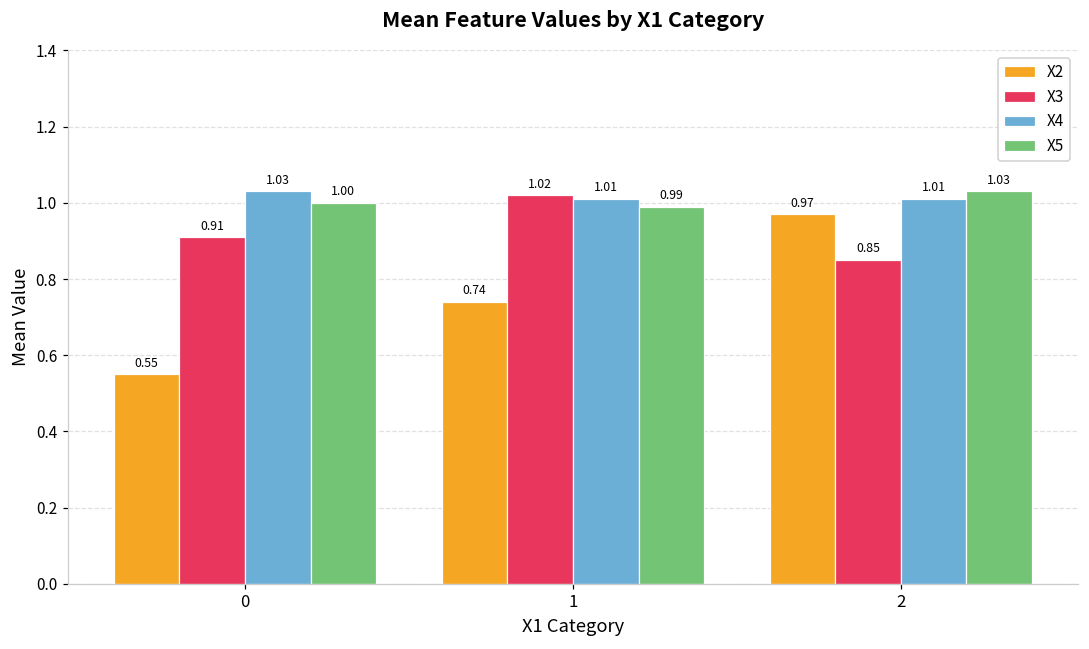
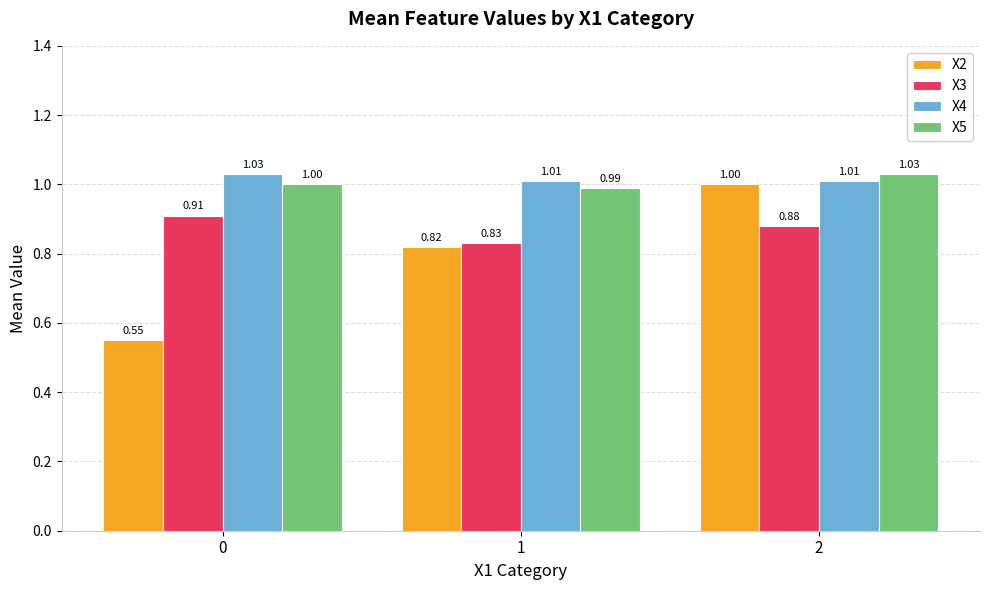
X2, 1: 0.74 -> 0.82
X3, 1: 1.02 -> 0.83
X2, 2: 0.97 -> 1.00
X3, 2: 0.85 -> 0.88
